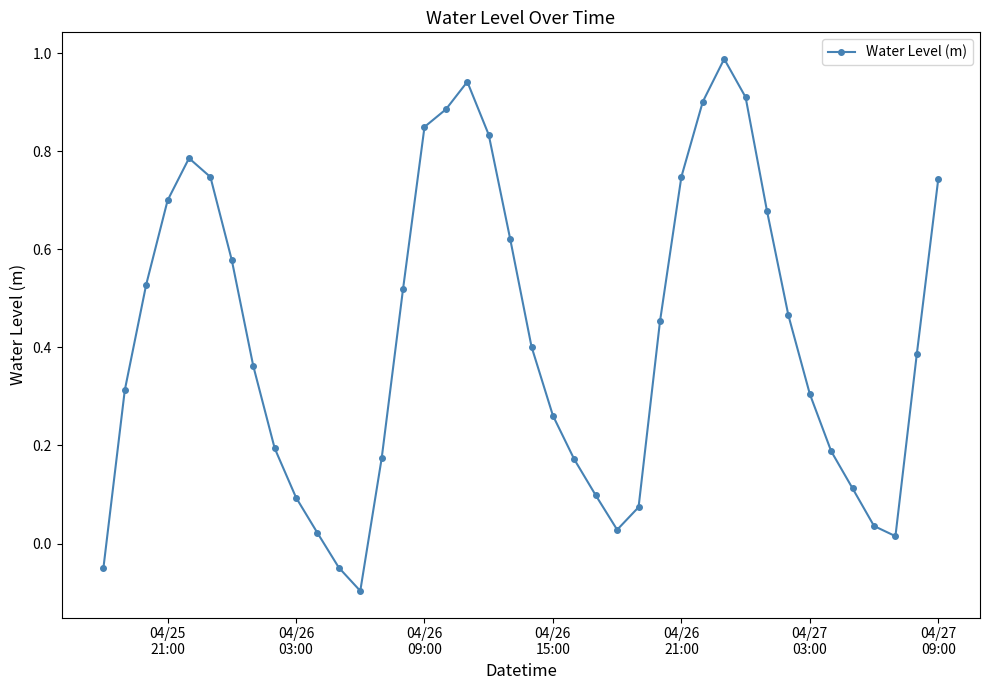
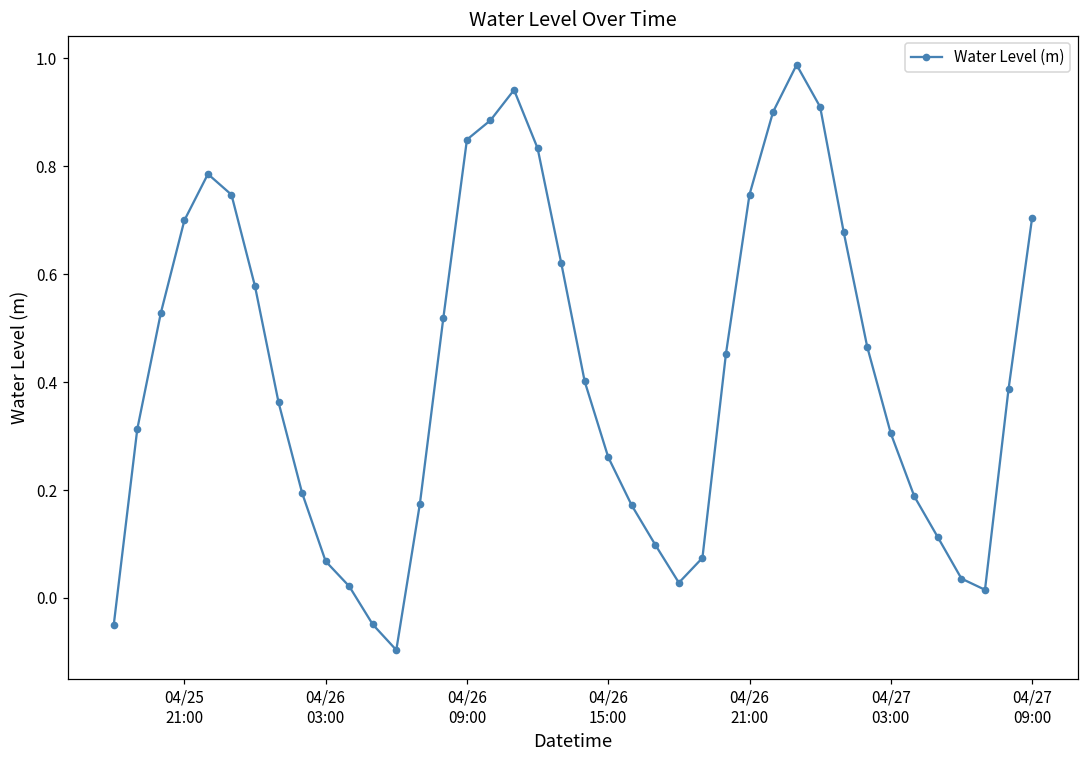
04/26 03:00: 0.09 -> 0.07
04/27 09:00: 0.74 -> 0.70
